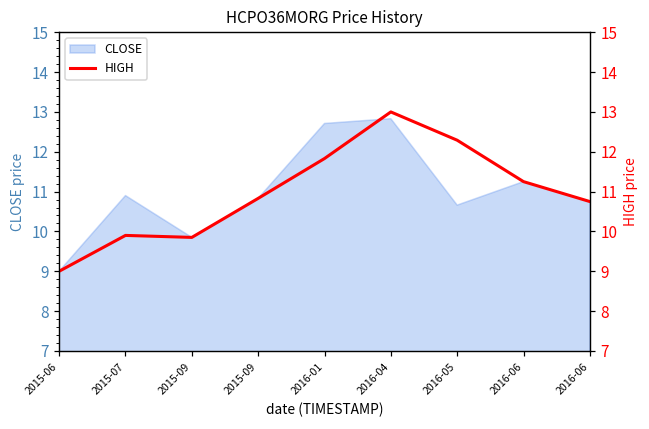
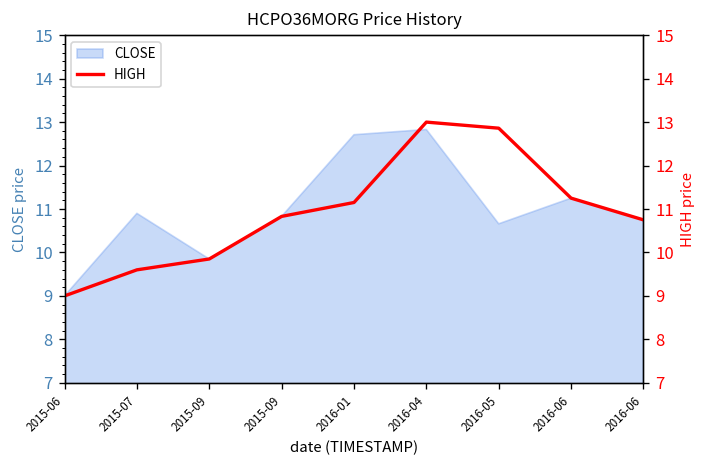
HIGH, 2015-07: 9.9 -> 9.6
HIGH, 2016-01: 11.8 -> 11.2
HIGH, 2016-05: 12.3 -> 12.9
